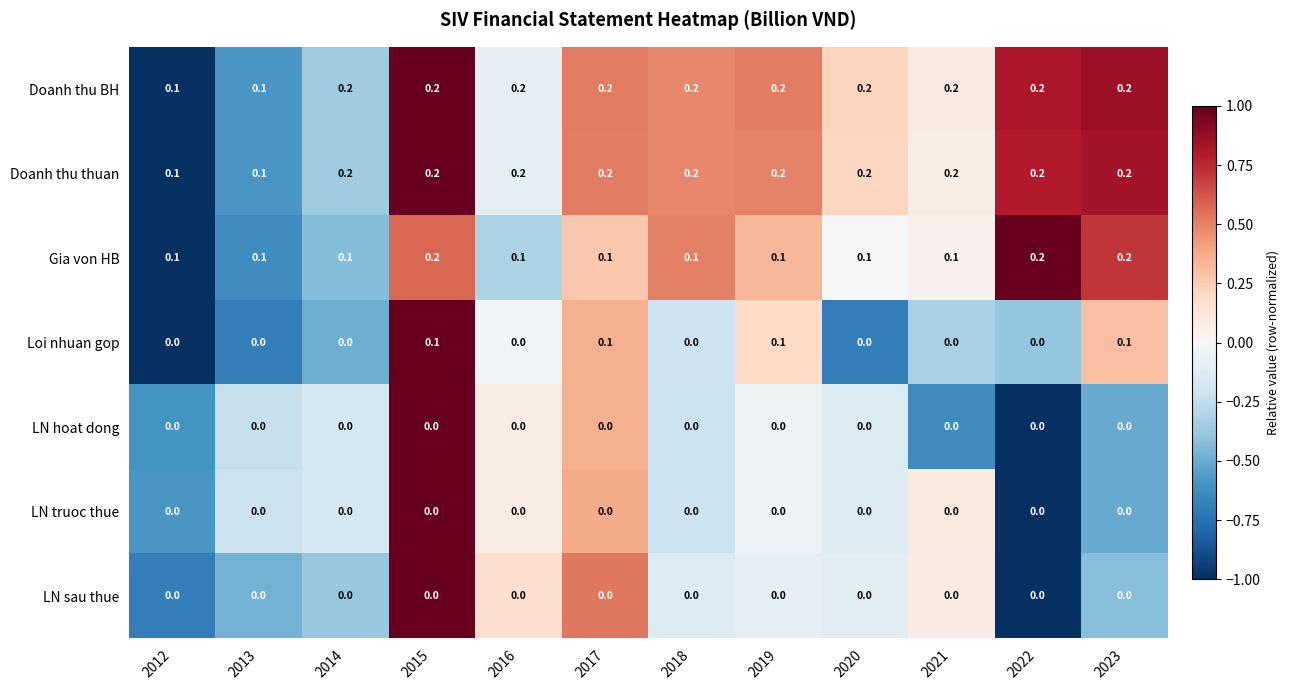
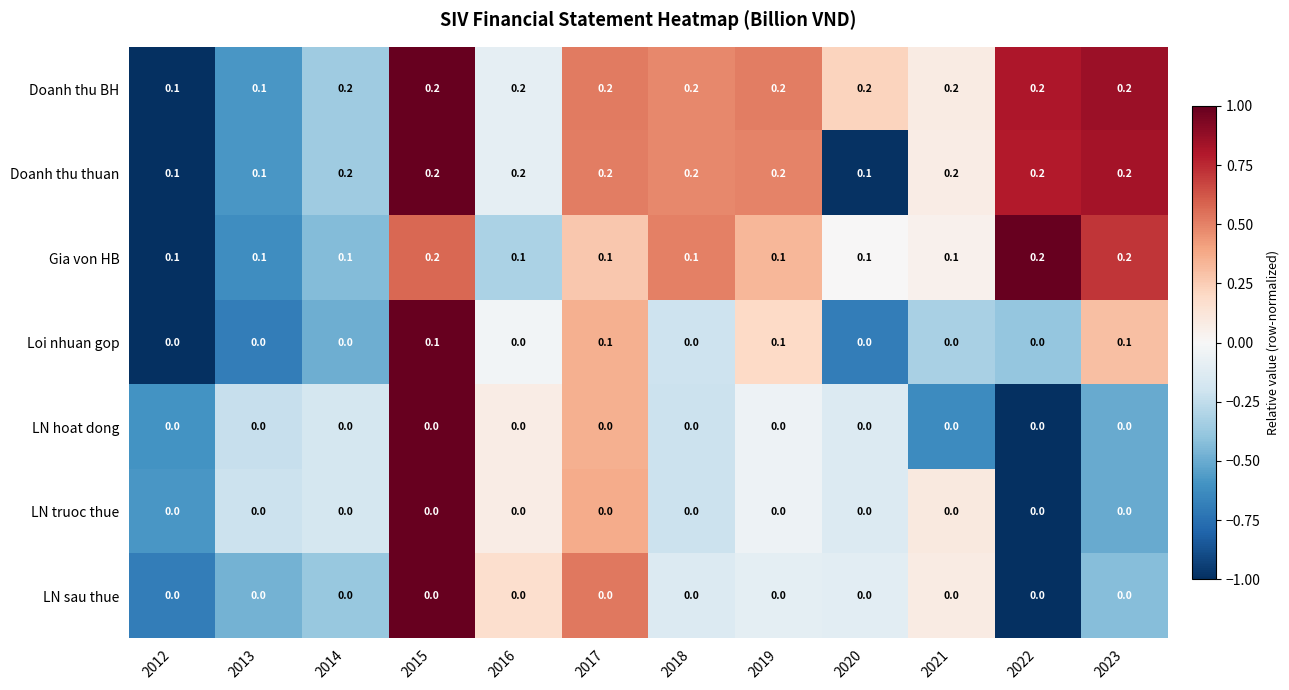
Doanh thu thuan, 2020: 0.2 -> 0.1
